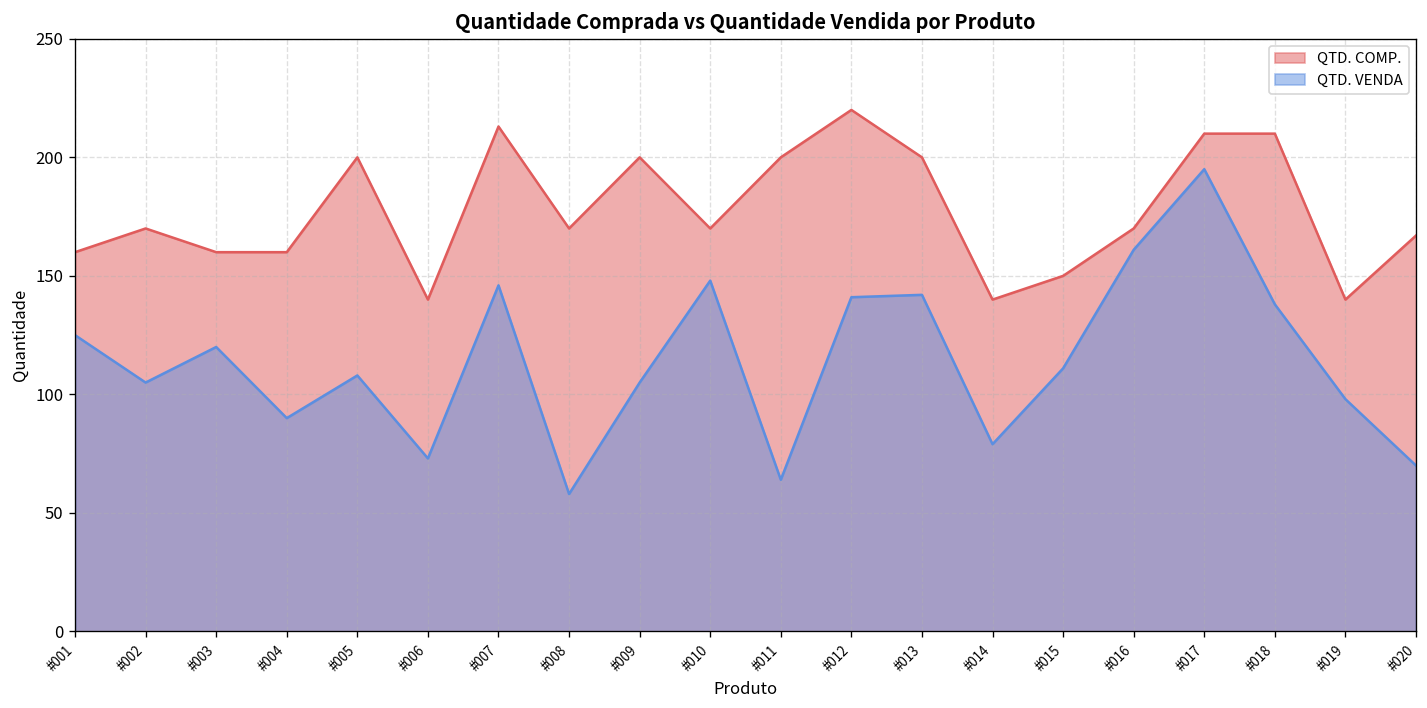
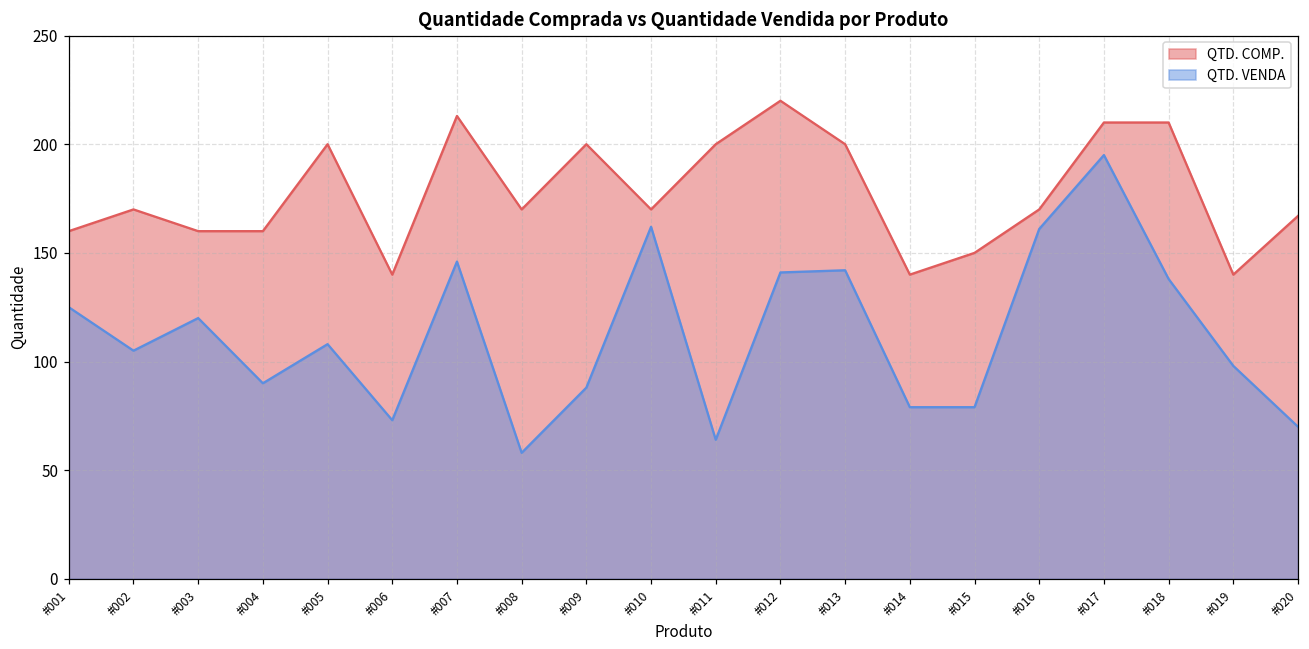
QTD. VENDA, #009: 105 -> 88
QTD. VENDA, #010: 148 -> 162
QTD. VENDA, #015: 111 -> 79
